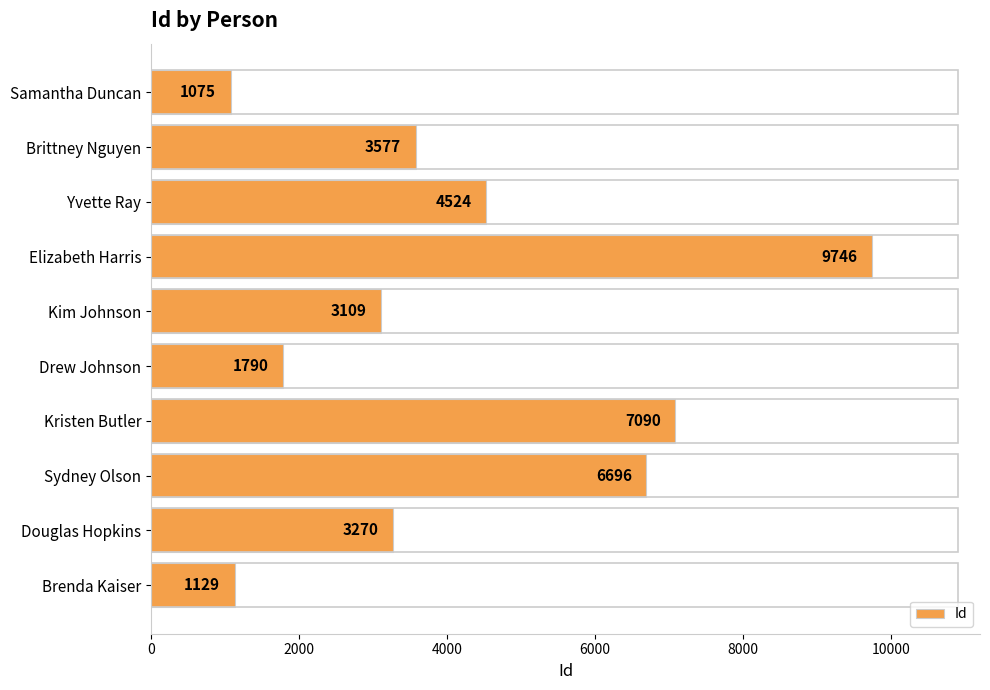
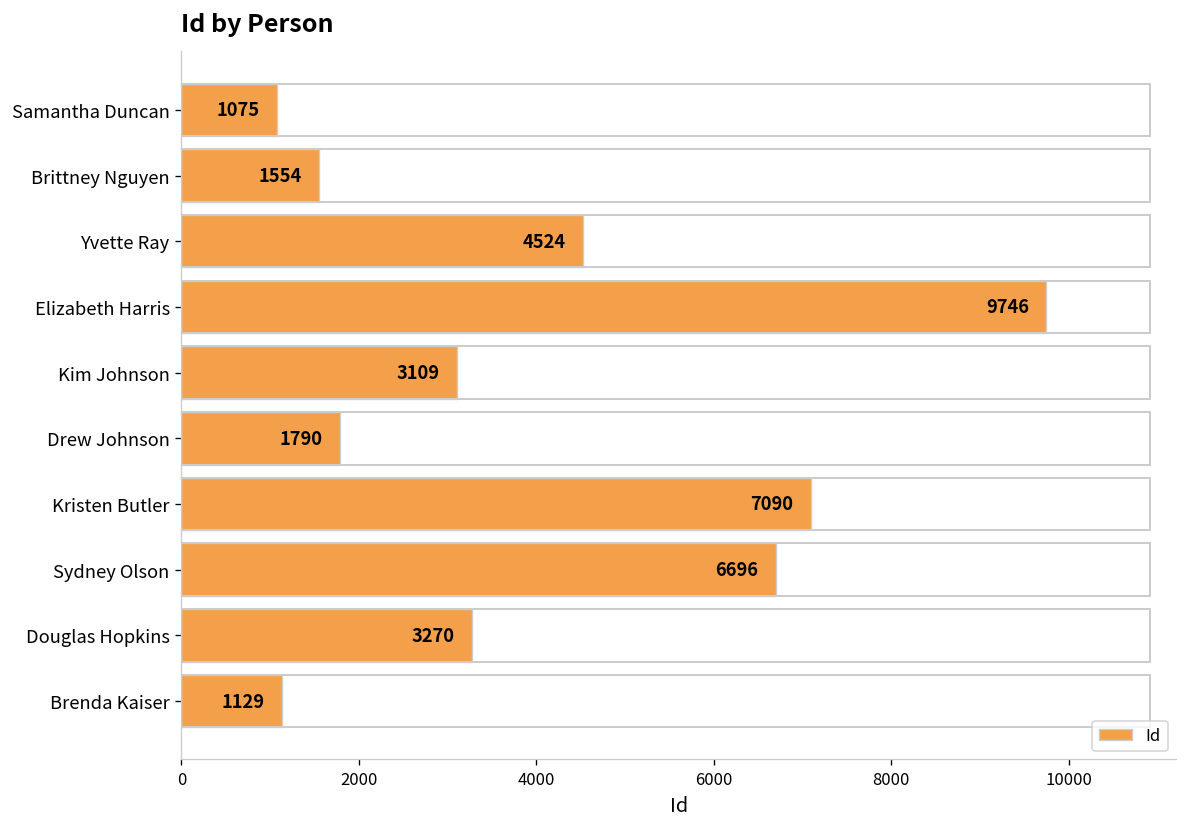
Brittney Nguyen: 3577 -> 1554
